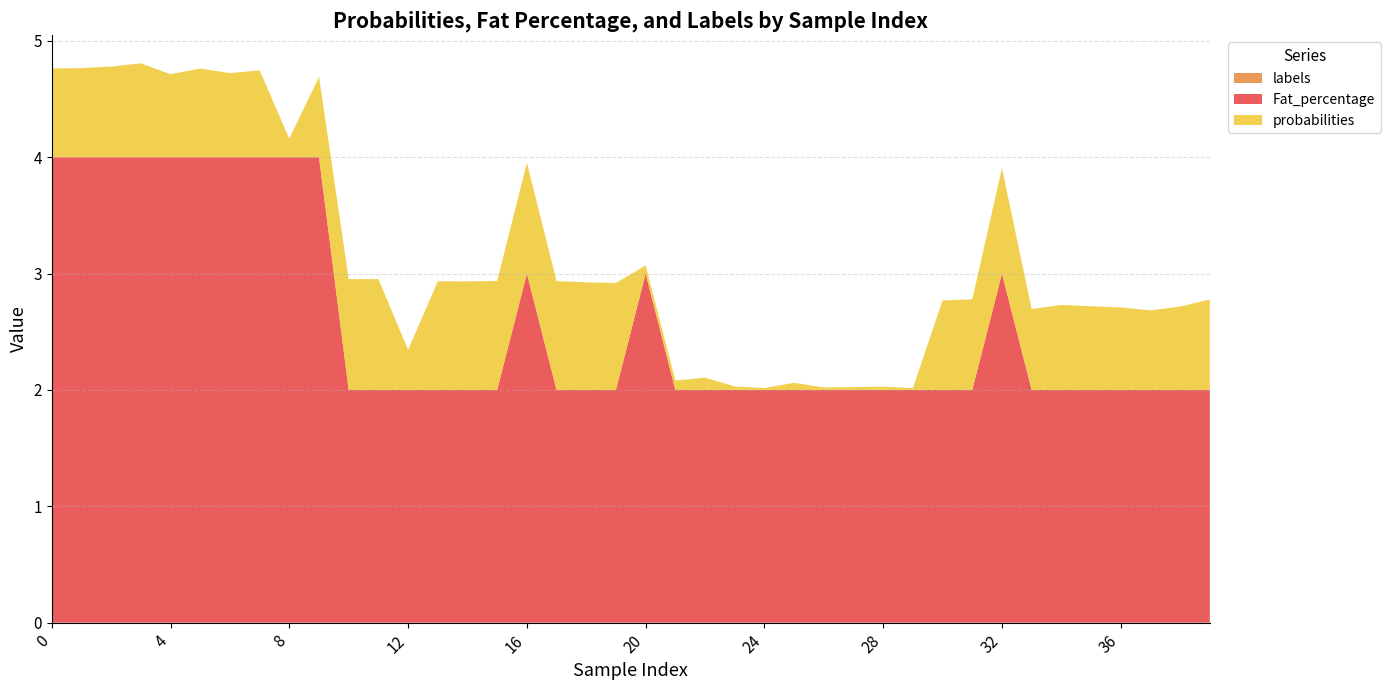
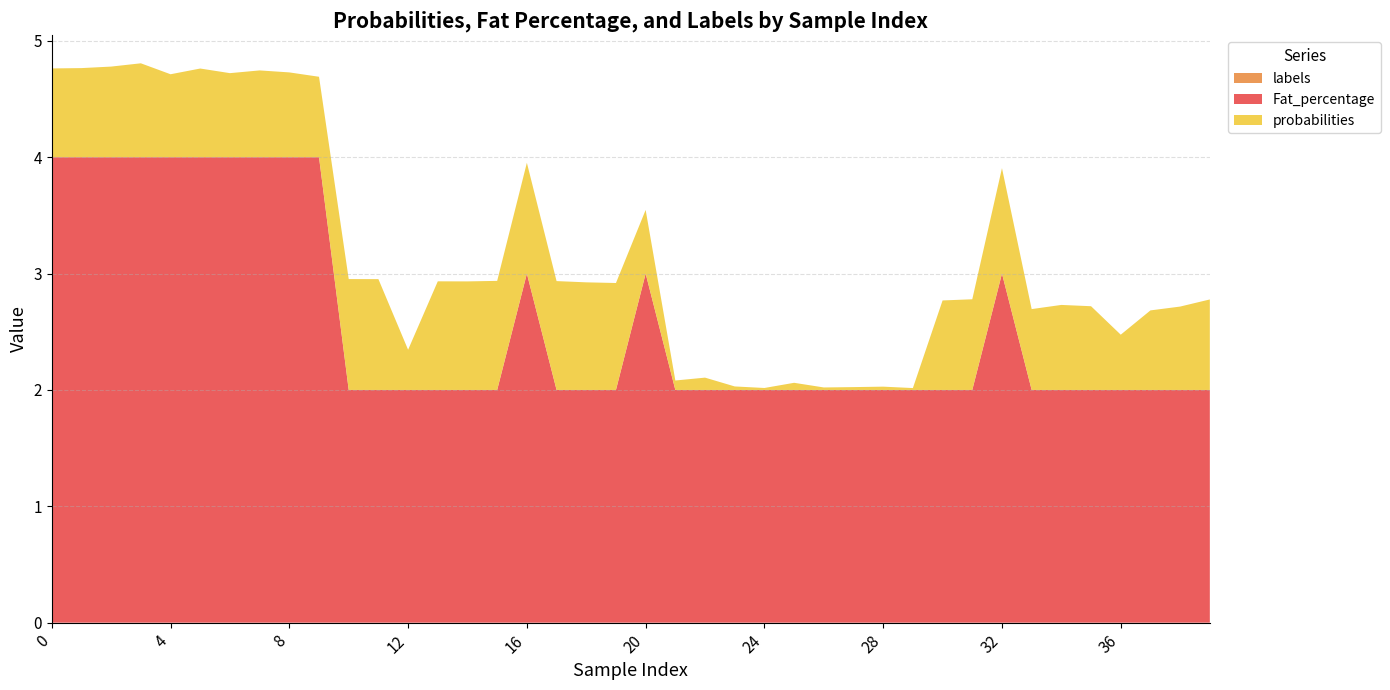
probabilities, 8: 0.16 -> 0.73
probabilities, 20: 0.07 -> 0.55
probabilities, 36: 0.71 -> 0.47
